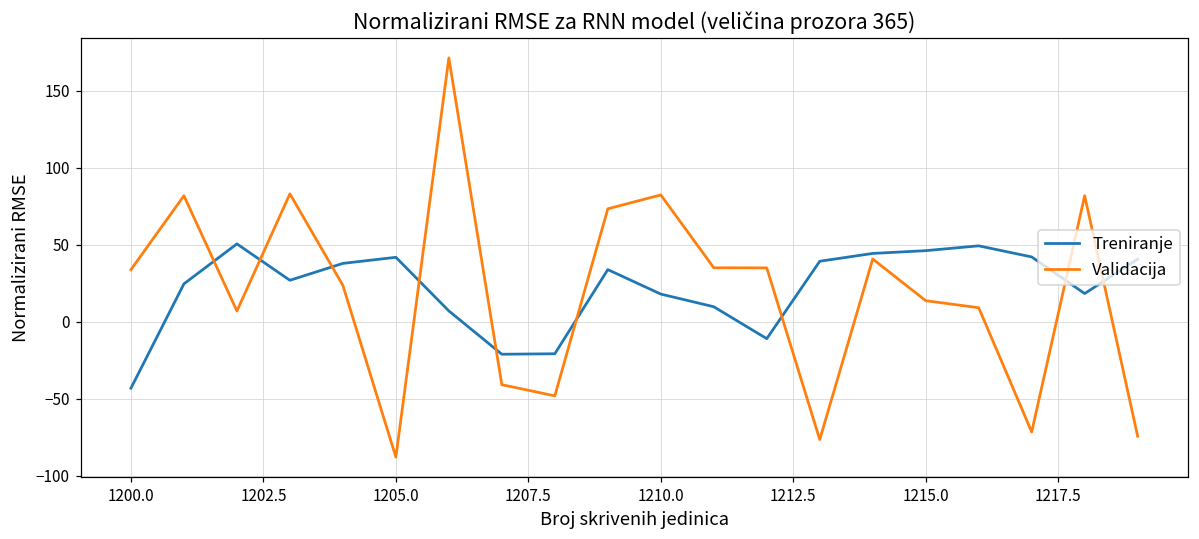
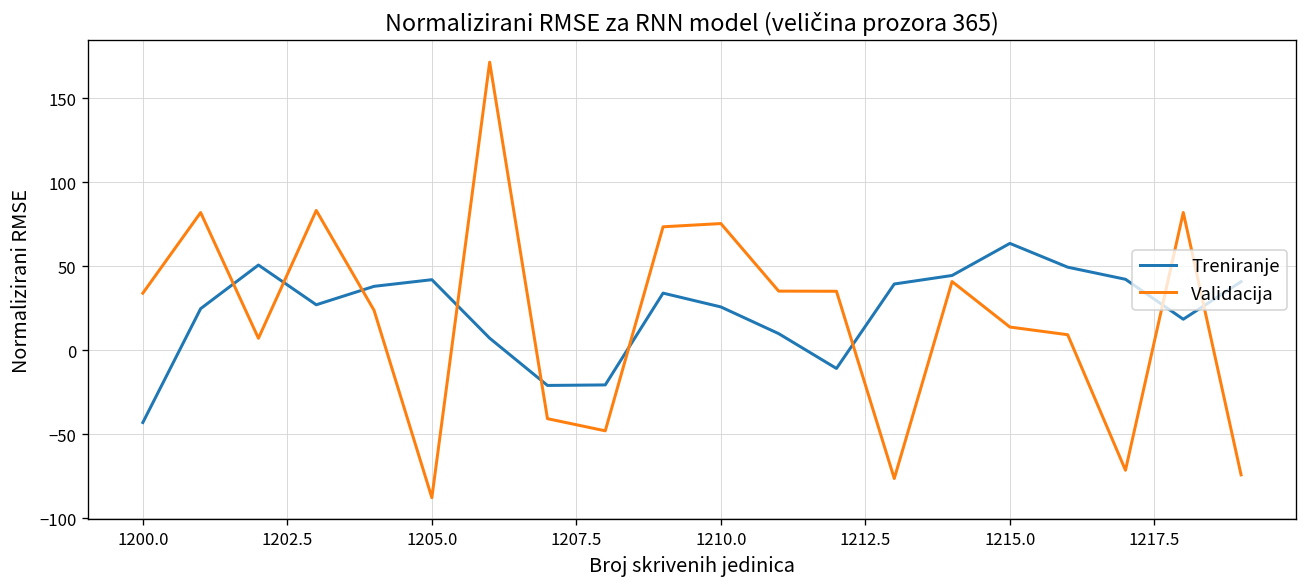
Treniranje, 1210.0: 18 -> 26
Validacija, 1210.0: 82 -> 75
Treniranje, 1215.0: 46 -> 64
